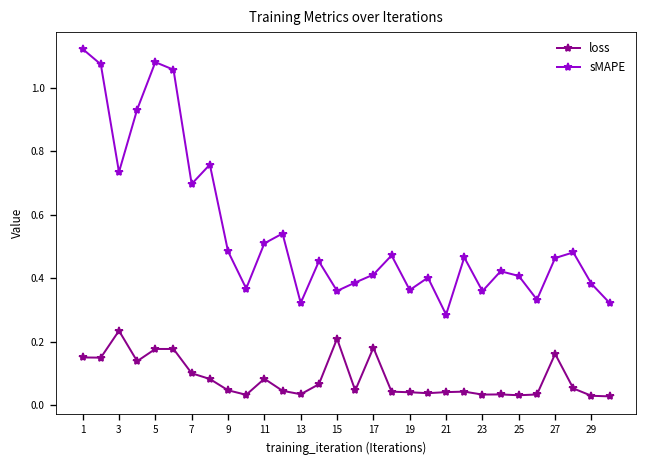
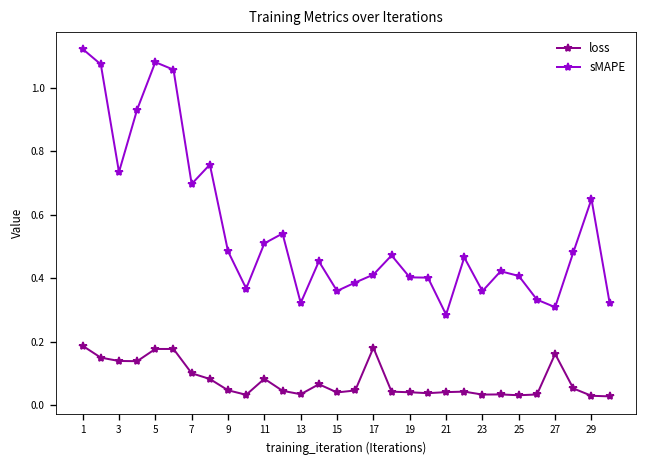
loss, 1: 0.15 -> 0.19
loss, 3: 0.23 -> 0.14
loss, 15: 0.21 -> 0.04
sMAPE, 19: 0.36 -> 0.40
sMAPE, 27: 0.46 -> 0.31
sMAPE, 29: 0.38 -> 0.65
